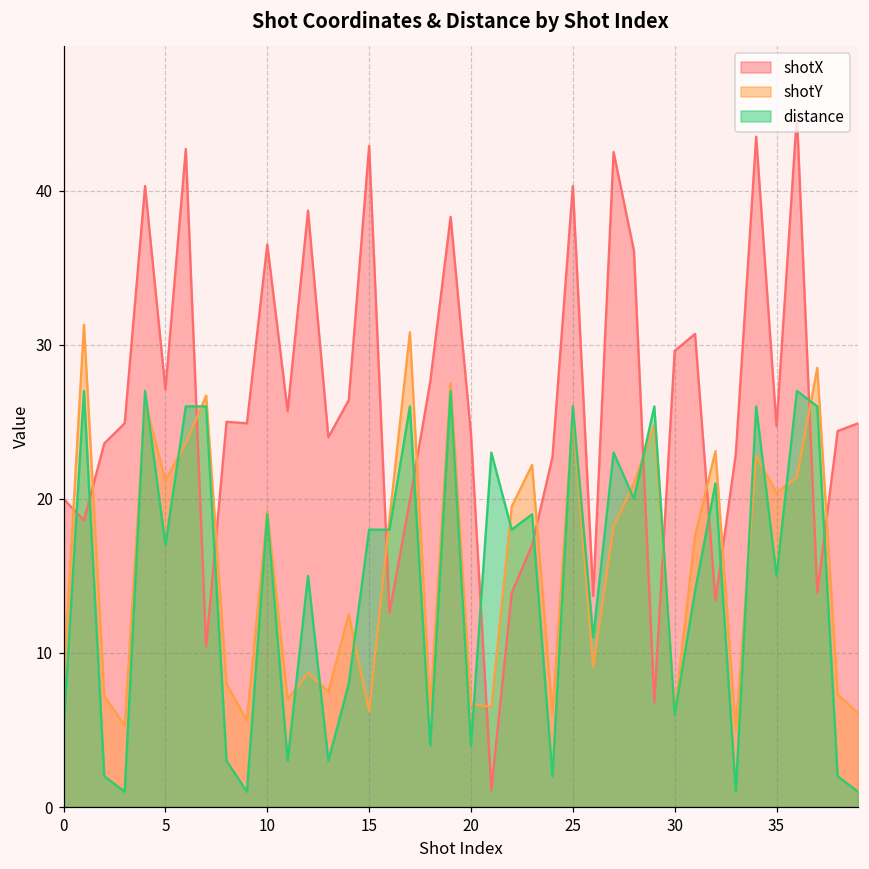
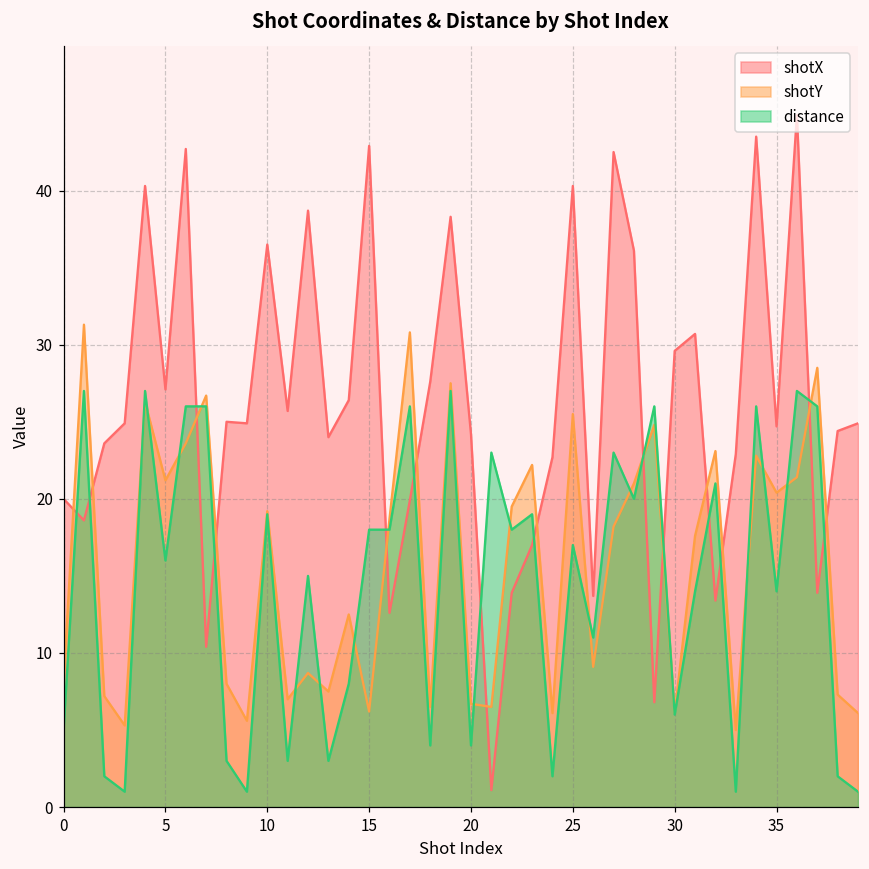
distance, 5: 17 -> 16
distance, 25: 26 -> 17
distance, 35: 15 -> 14
